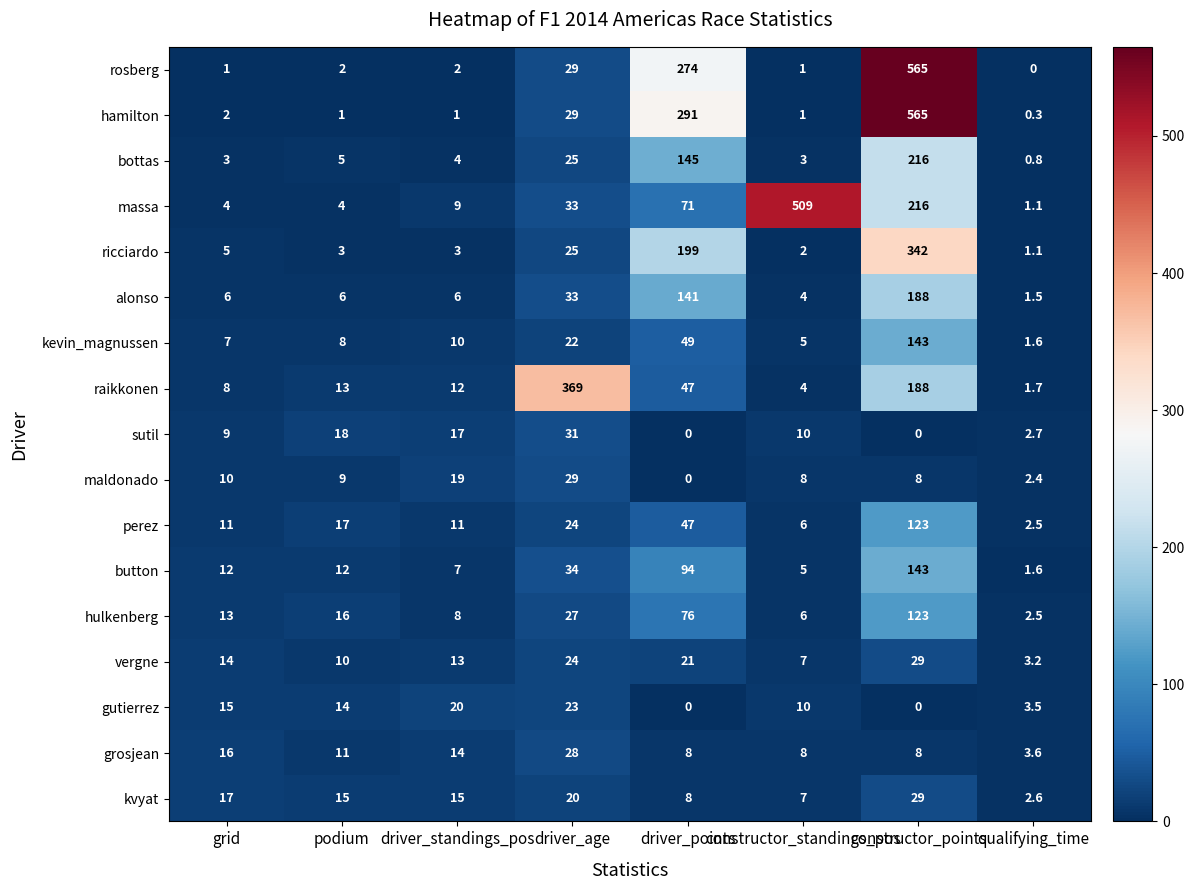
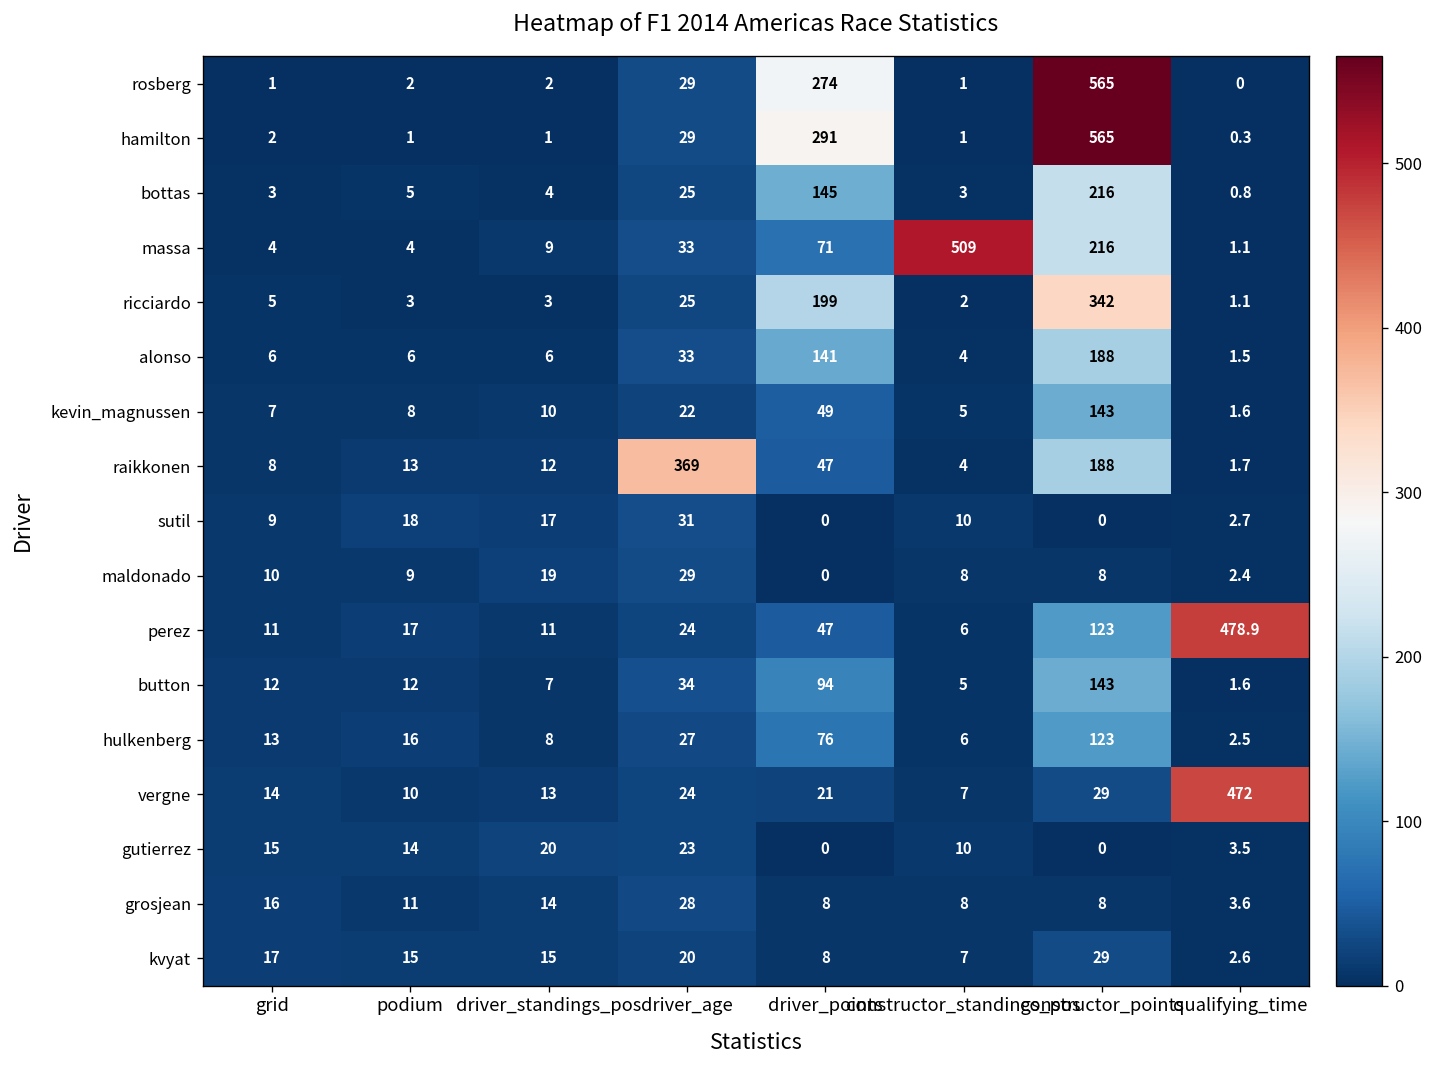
perez, qualifying_time: 2.5 -> 478.9
vergne, qualifying_time: 3.2 -> 472
